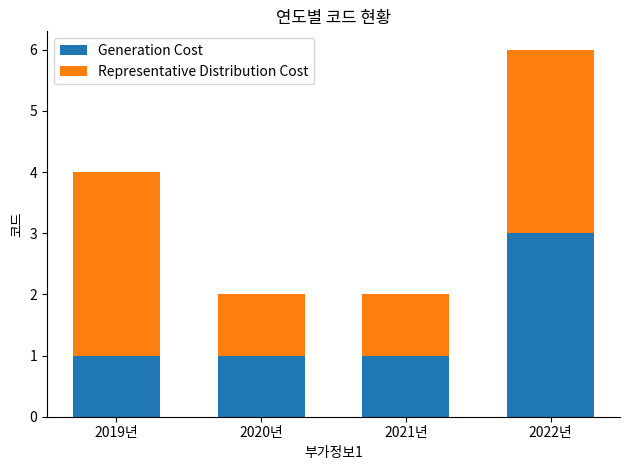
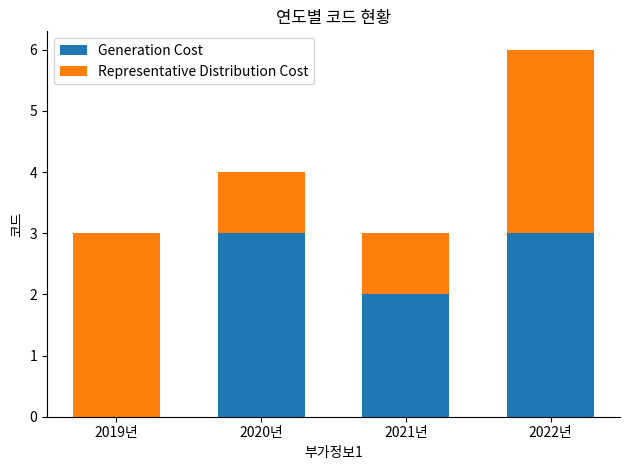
Generation Cost, 2019년: 1 -> 0
Generation Cost, 2020년: 1 -> 3
Generation Cost, 2021년: 1 -> 2
